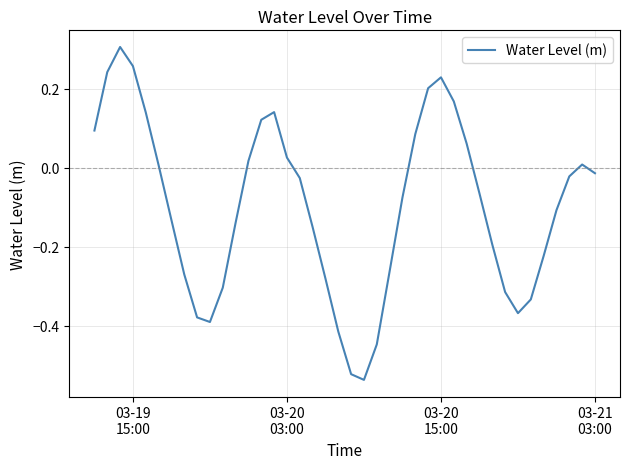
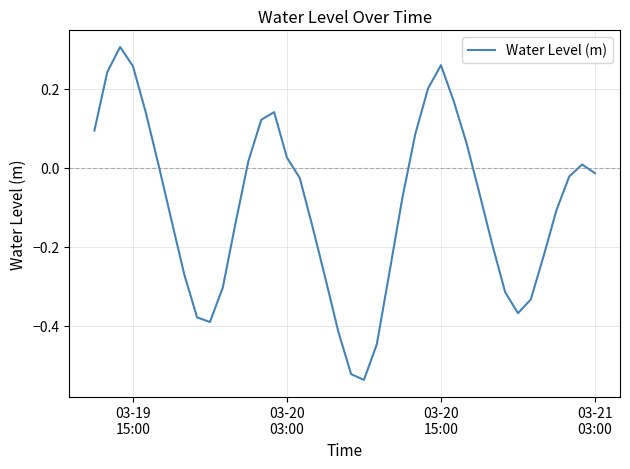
03-20 15:00: 0.23 -> 0.26
